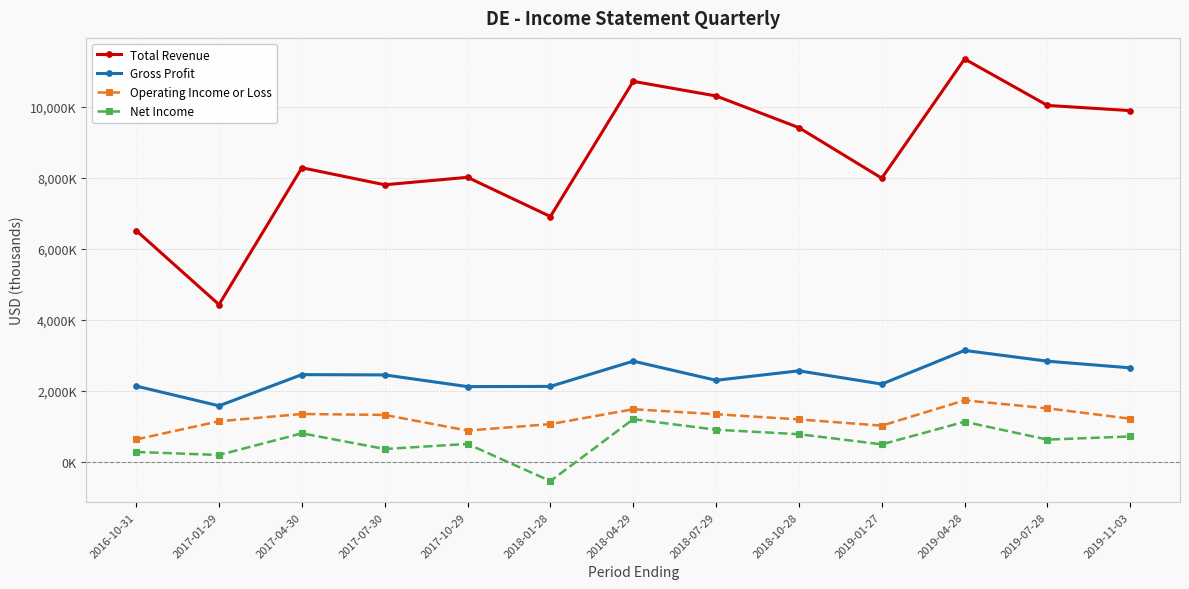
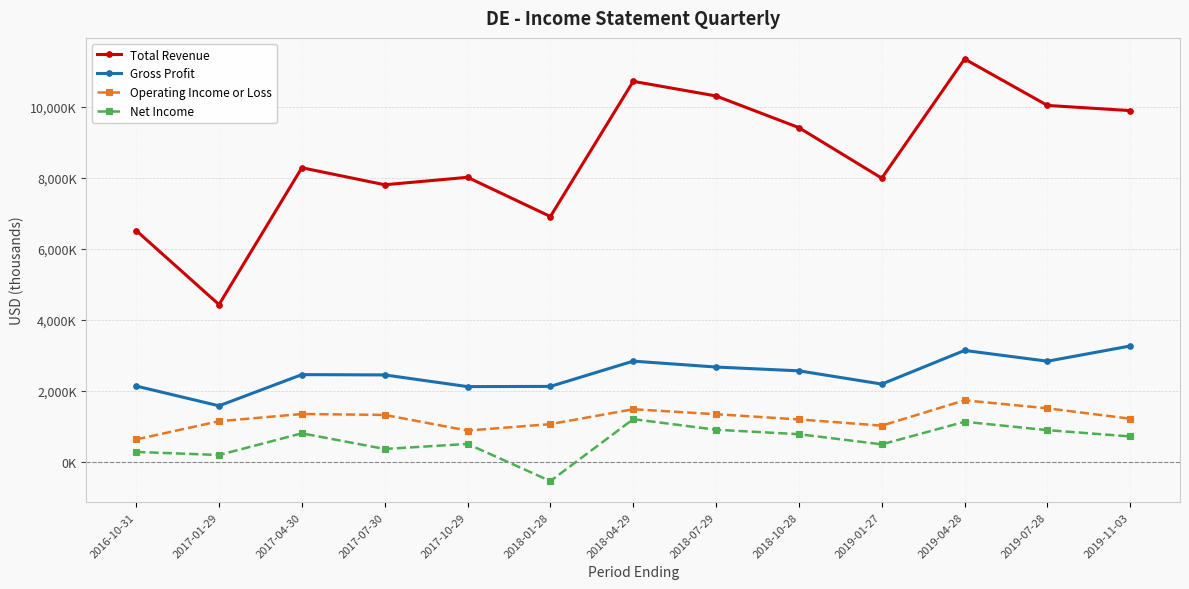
Gross Profit, 2018-07-29: 2,300,000 -> 2,700,000
Net Income, 2019-07-28: 600,000 -> 900,000
Gross Profit, 2019-11-03: 2,700,000 -> 3,300,000
